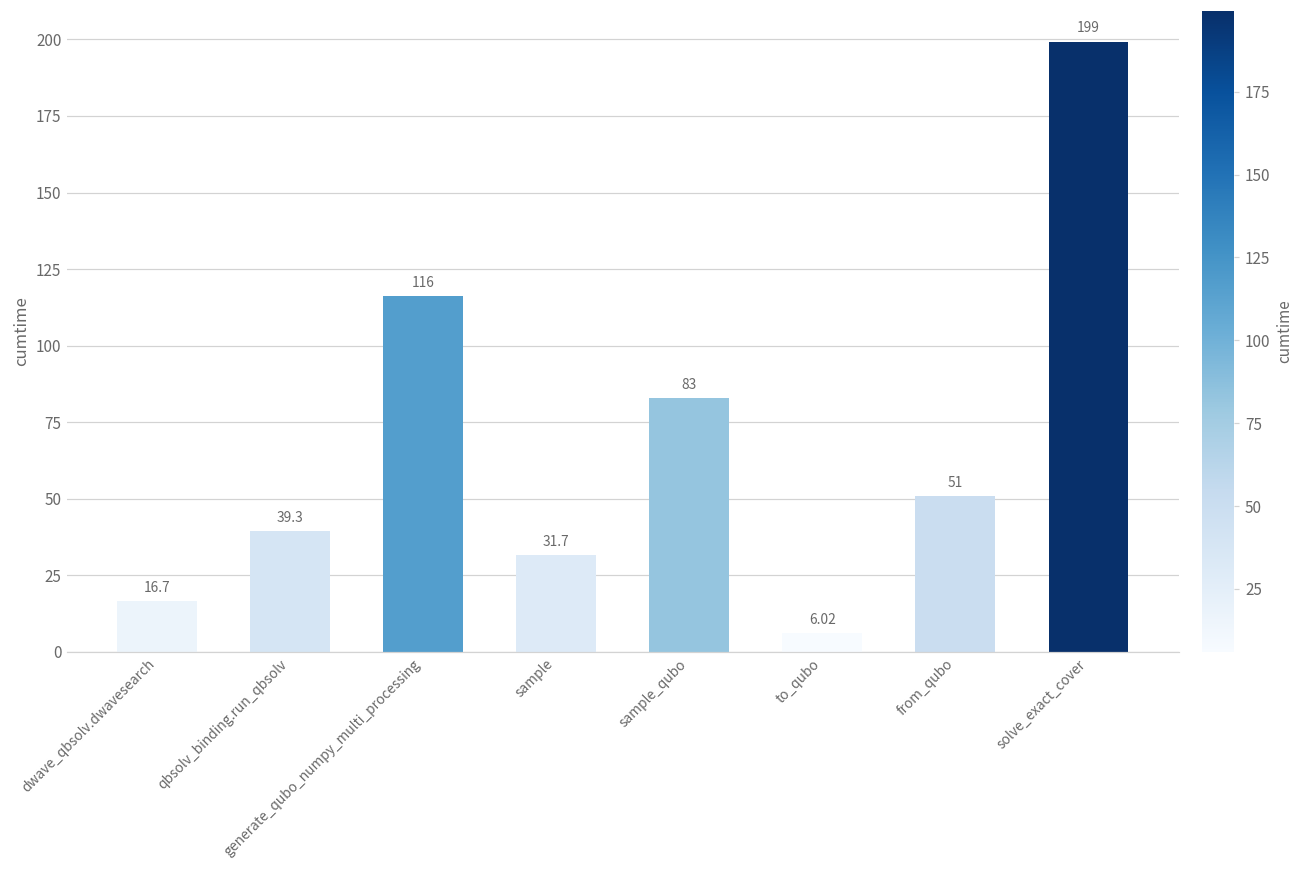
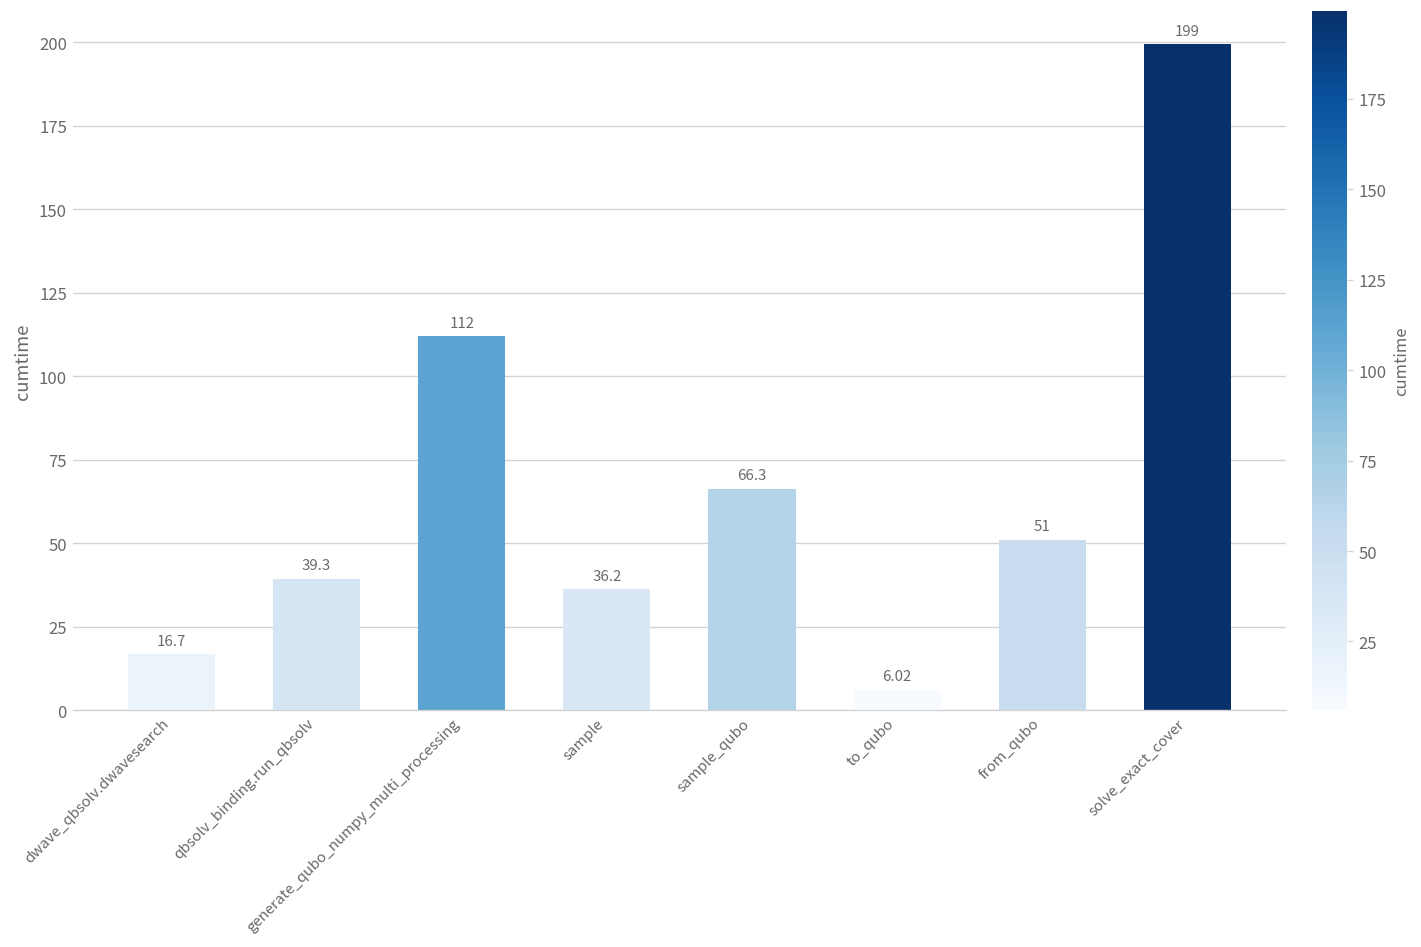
generate_qubo_numpy_multi_processing: 116 -> 112
sample: 31.7 -> 36.2
sample_qubo: 83 -> 66.3
